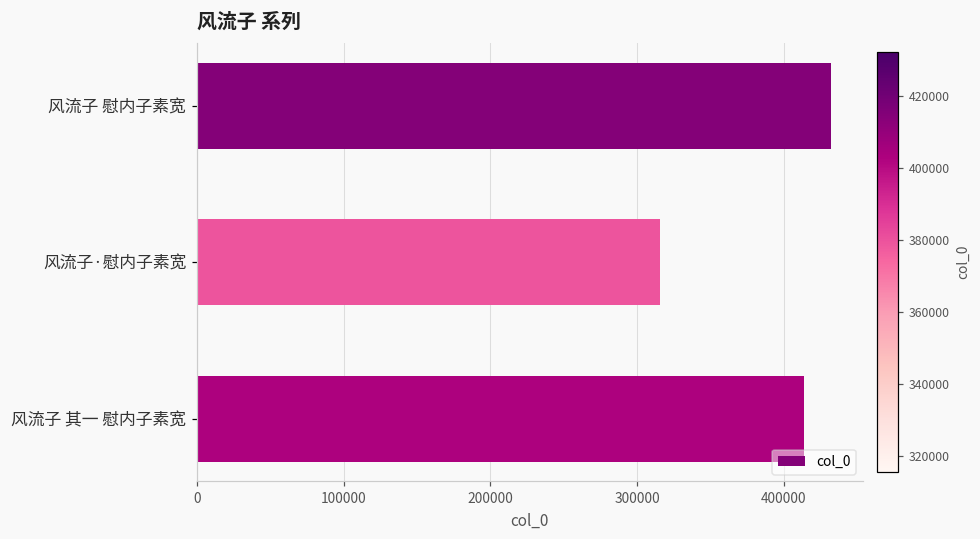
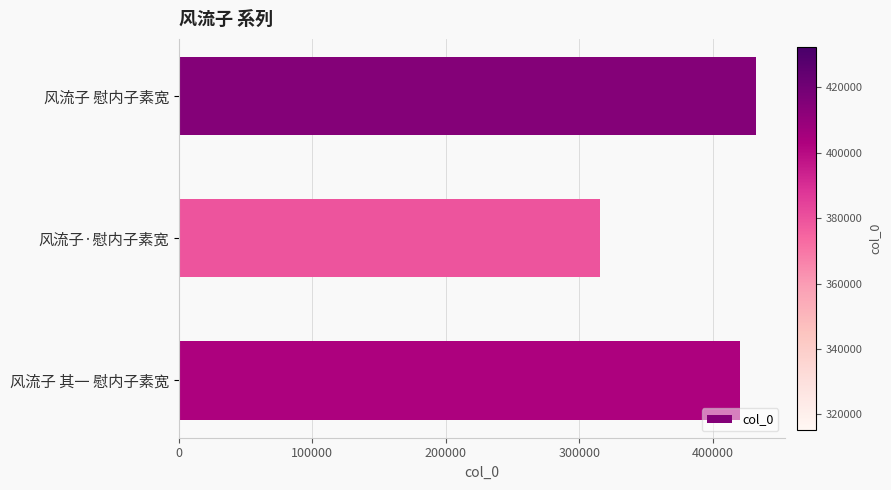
风流子 其一 慰内子素宽: 414000 -> 421000
